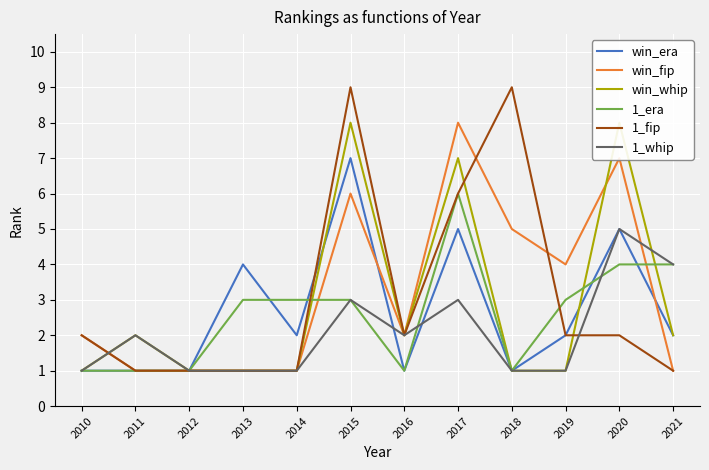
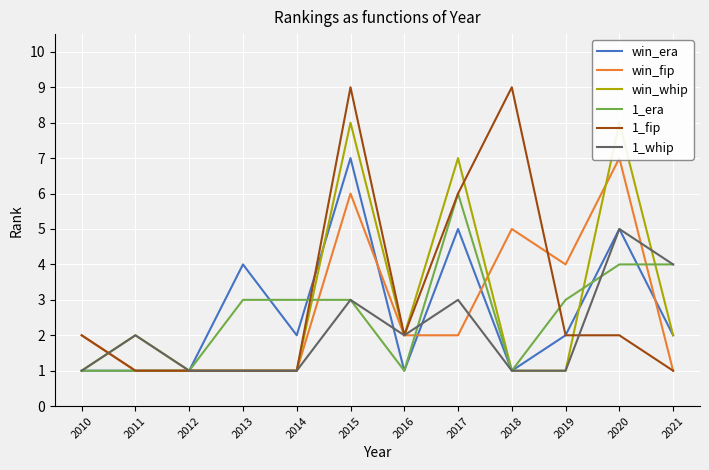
win_fip, 2017: 8 -> 2
